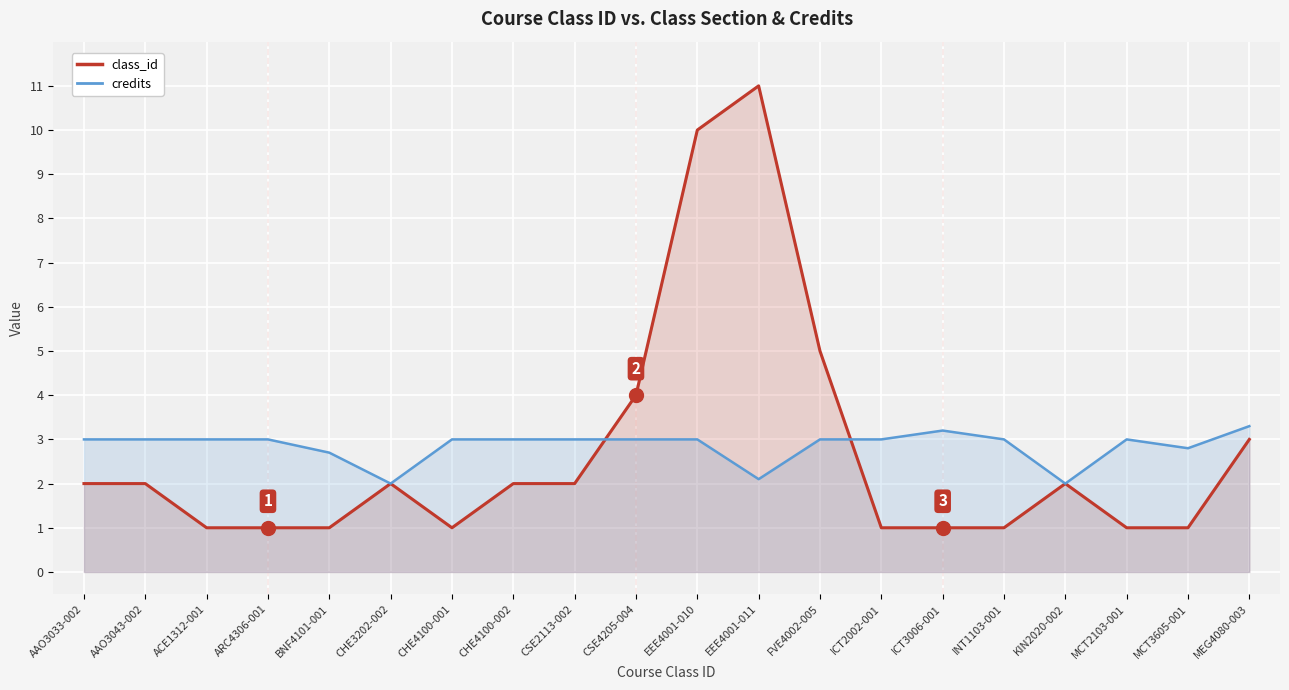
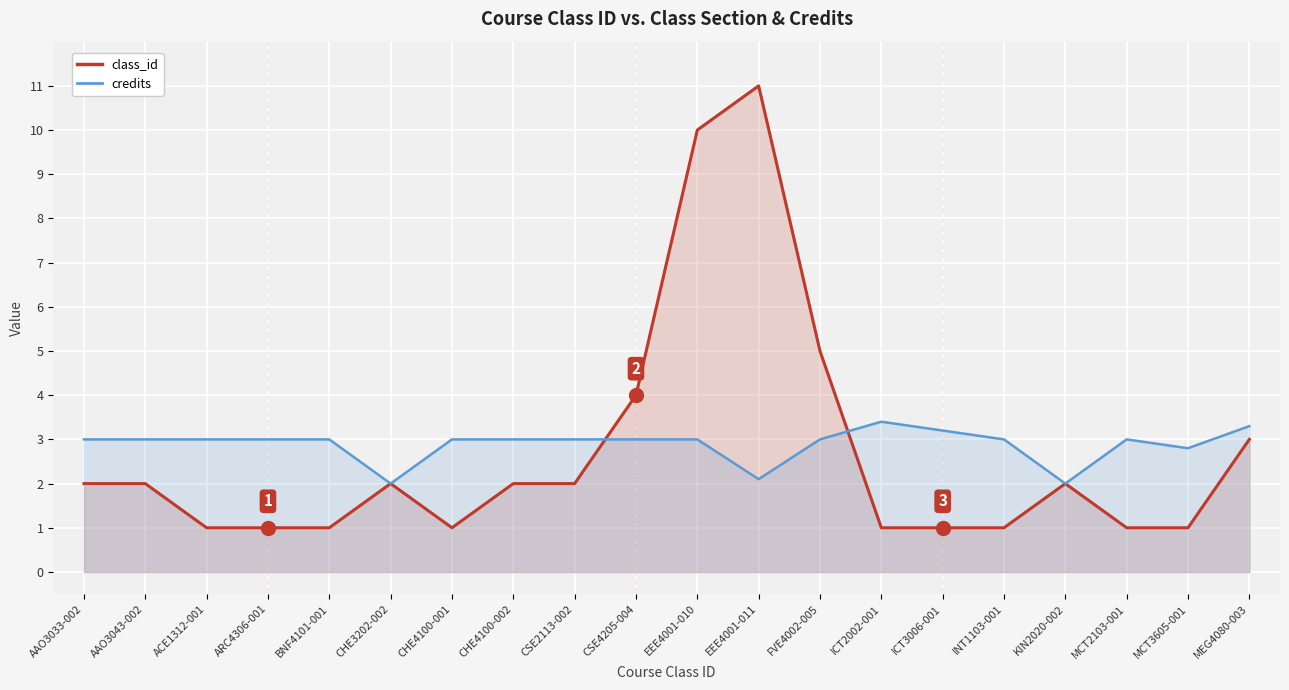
credits, BNF4101-001: 2.7 -> 3.0
credits, ICT2002-001: 3.0 -> 3.4
